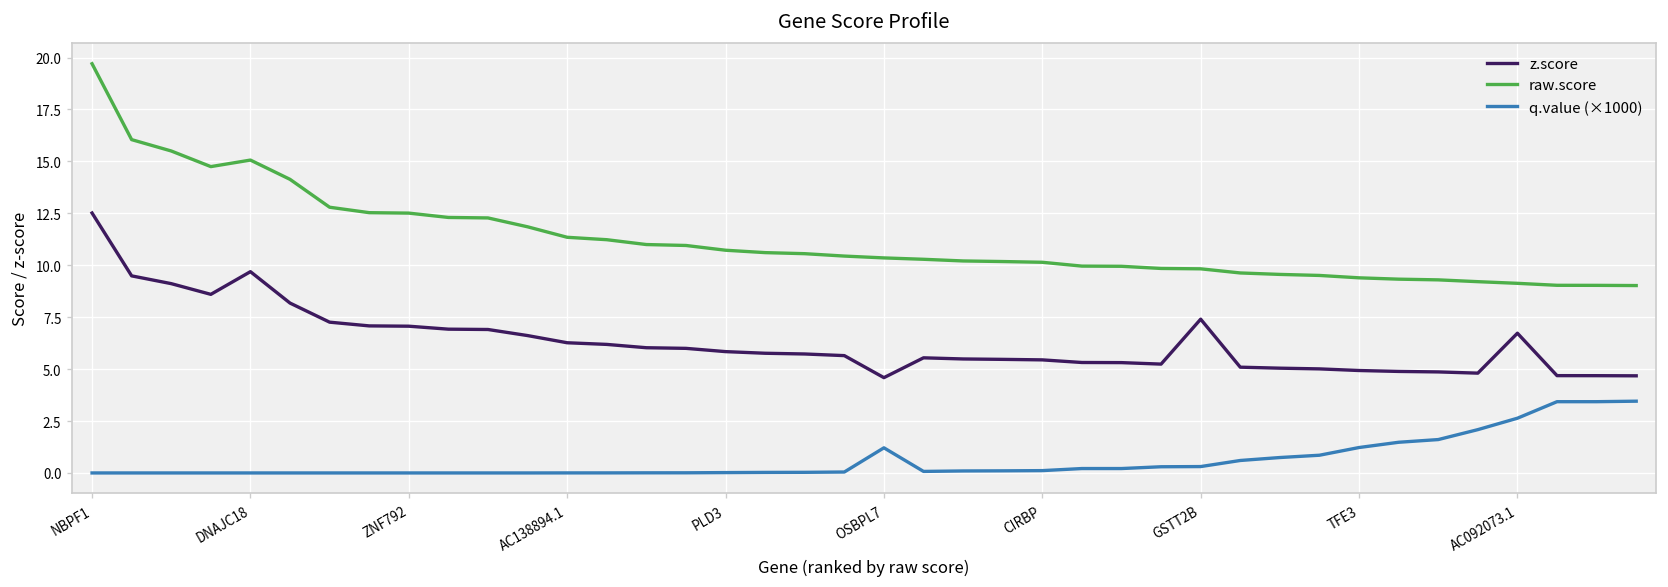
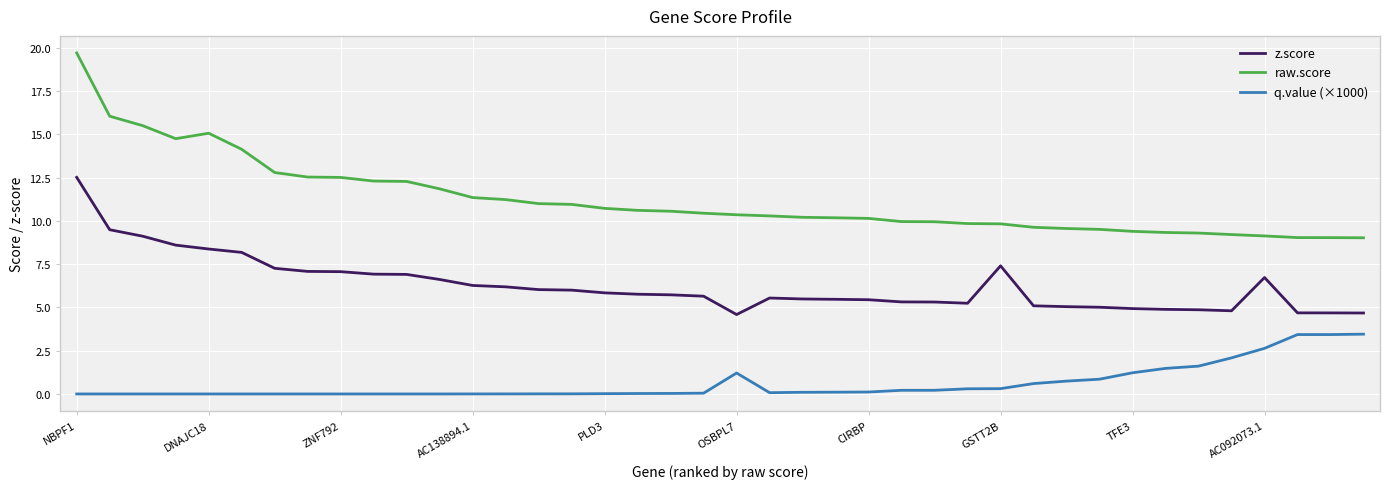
z.score, DNAJC18: 9.7 -> 8.4
